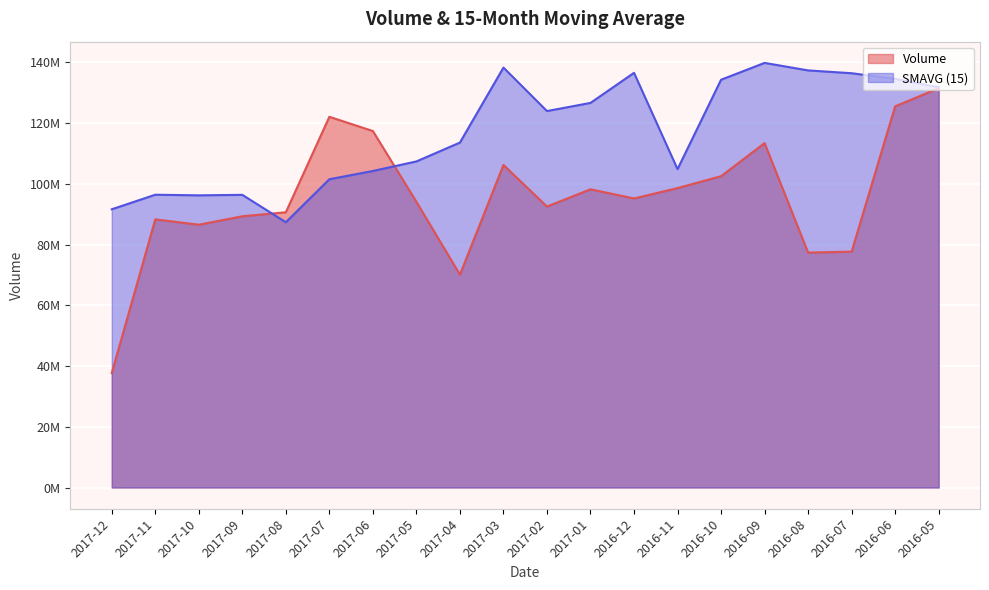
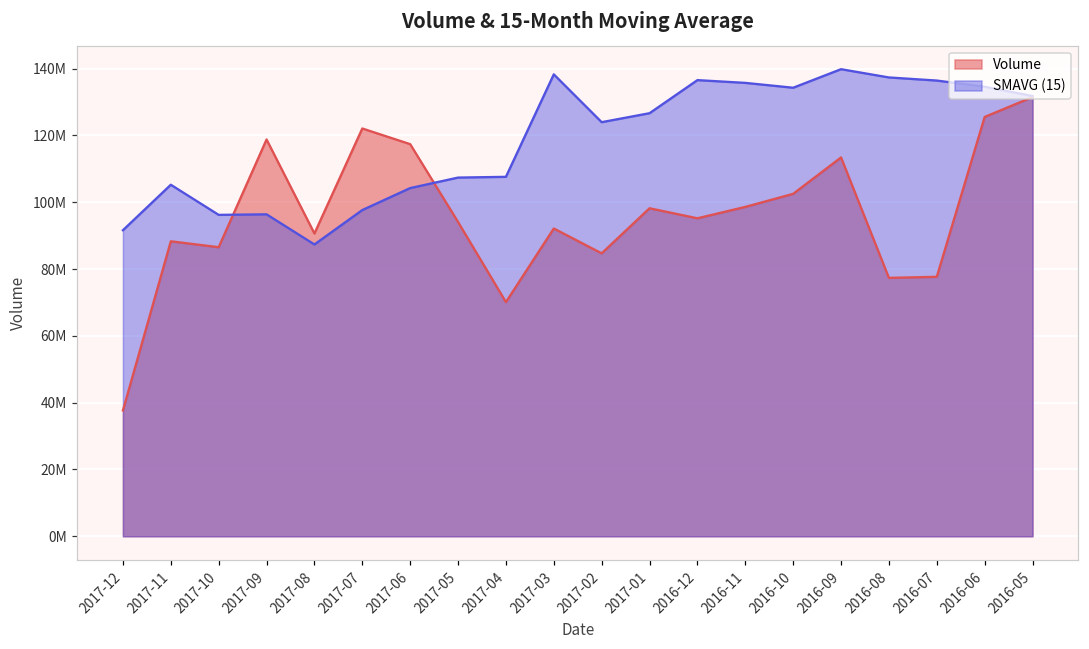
SMAVG (15), 2017-11: 96000000 -> 105000000
Volume, 2017-09: 89000000 -> 119000000
SMAVG (15), 2017-07: 102000000 -> 98000000
SMAVG (15), 2017-04: 114000000 -> 108000000
Volume, 2017-03: 106000000 -> 92000000
Volume, 2017-02: 93000000 -> 85000000
SMAVG (15), 2016-11: 105000000 -> 136000000
